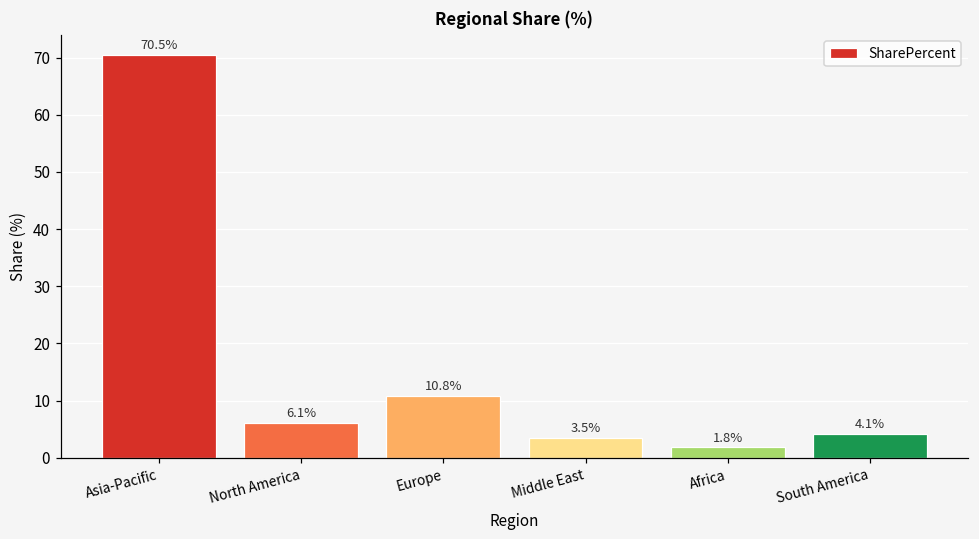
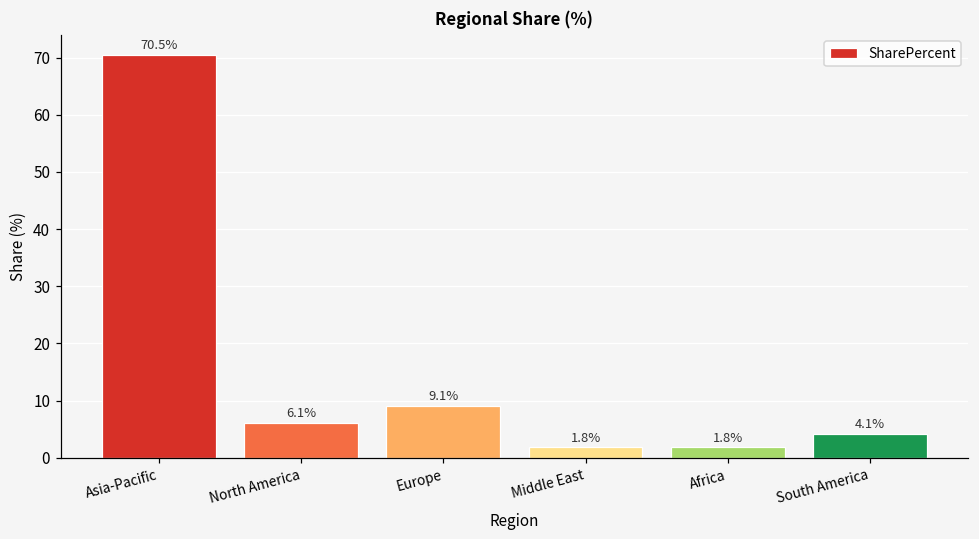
Europe: 10.8% -> 9.1%
Middle East: 3.5% -> 1.8%
